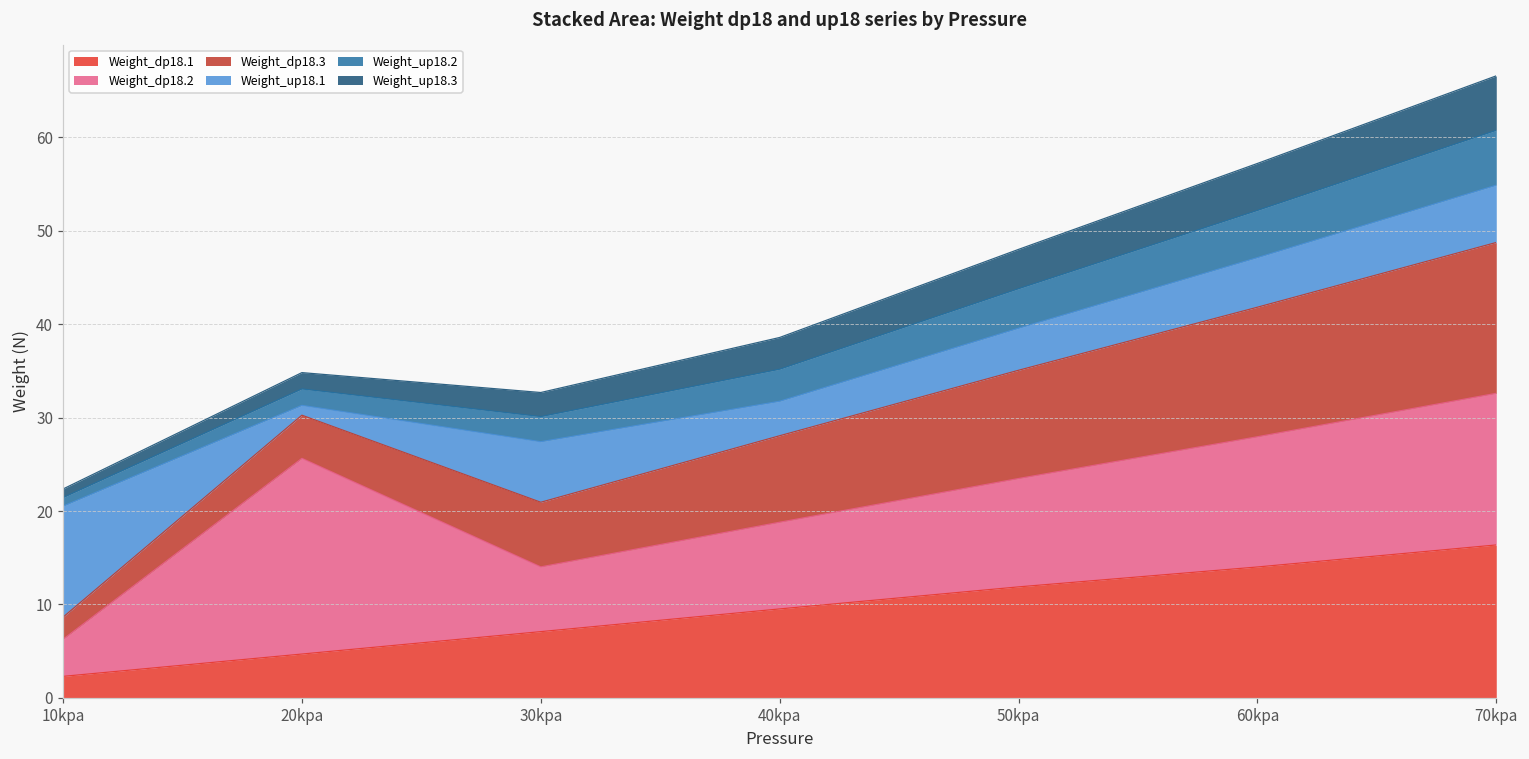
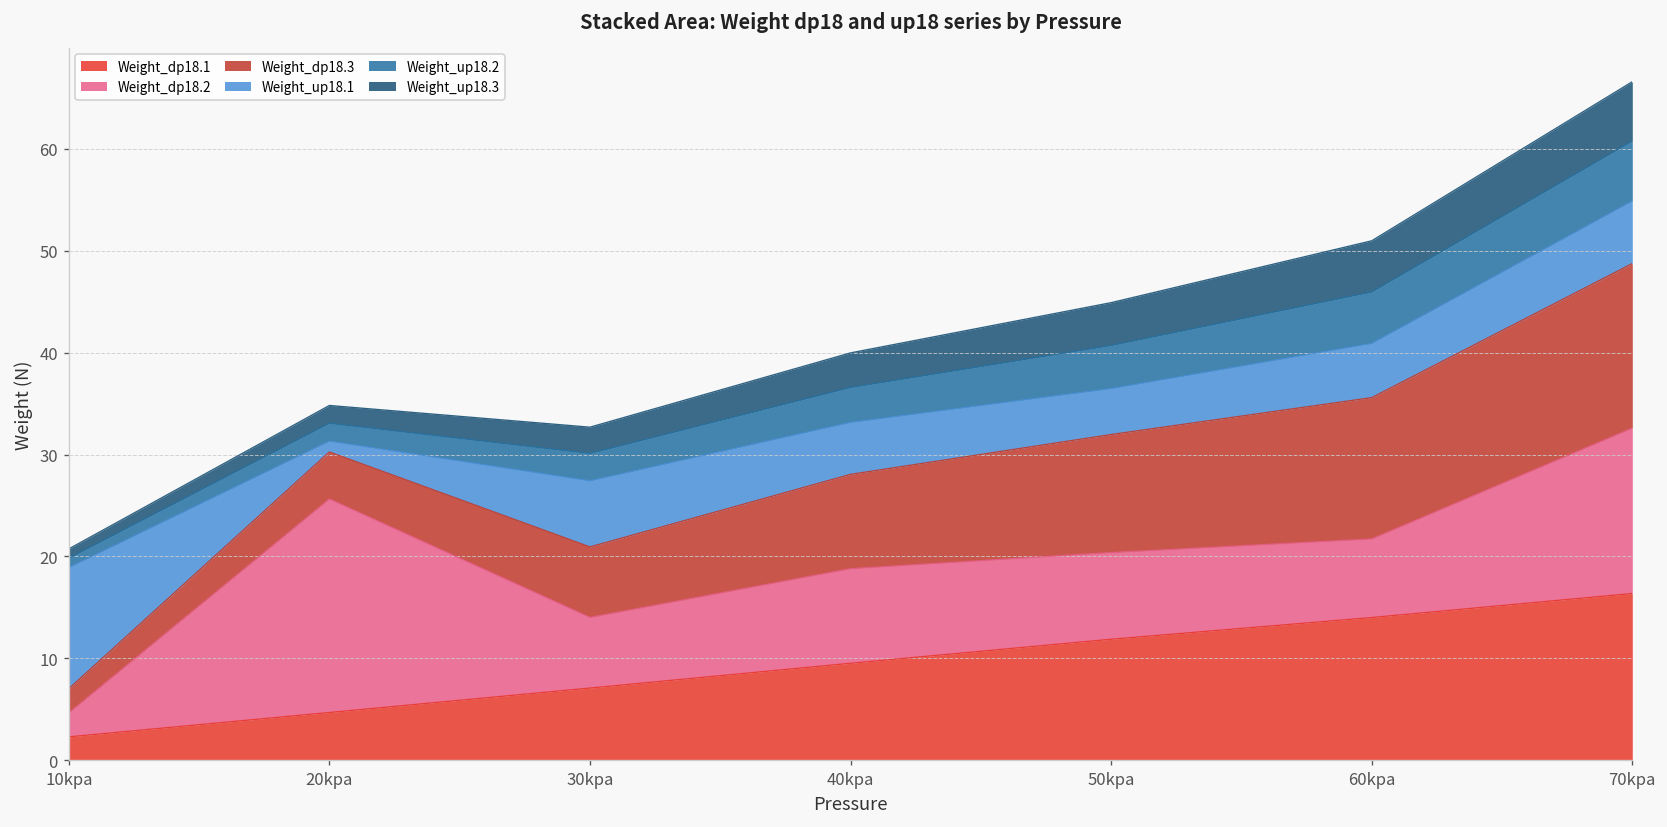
Weight_dp18.2, 10kpa: 4 -> 2
Weight_up18.1, 40kpa: 4 -> 5
Weight_dp18.2, 50kpa: 12 -> 9
Weight_dp18.2, 60kpa: 14 -> 8
